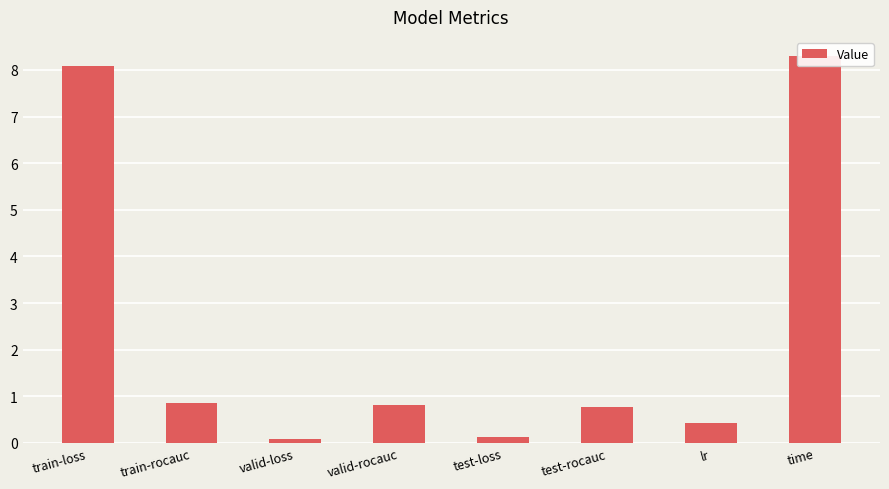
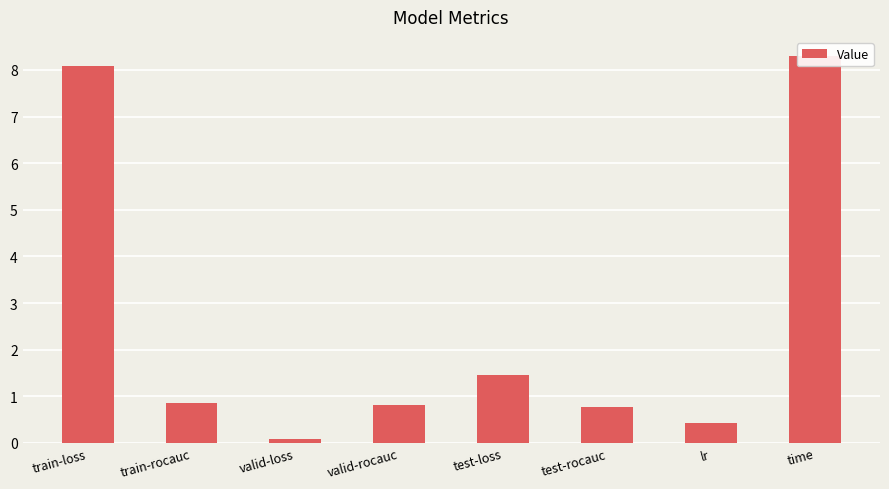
test-loss: 0.1 -> 1.5
